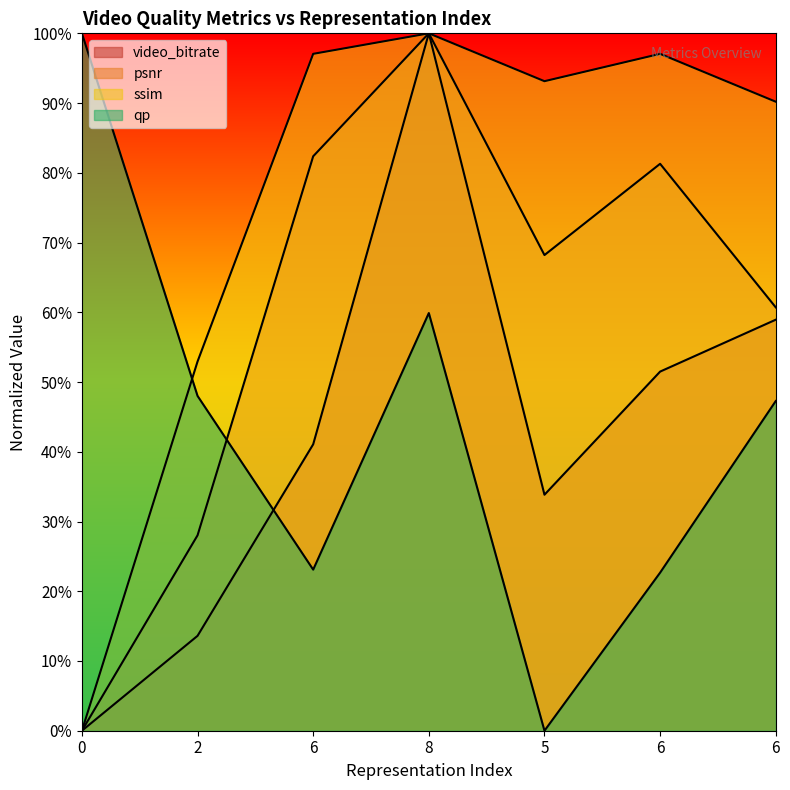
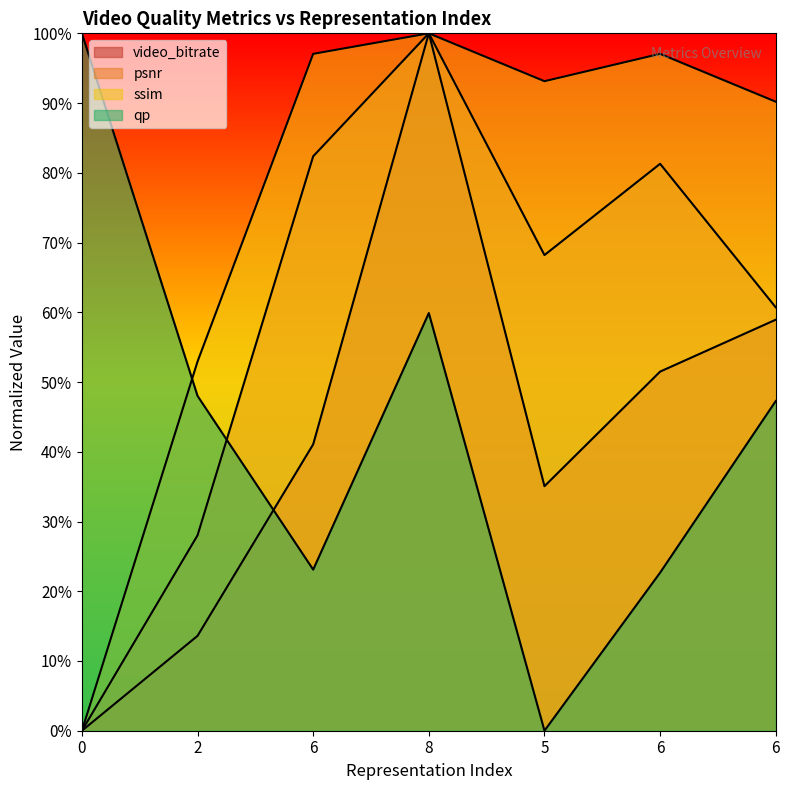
video_bitrate, 5: 34% -> 35%
